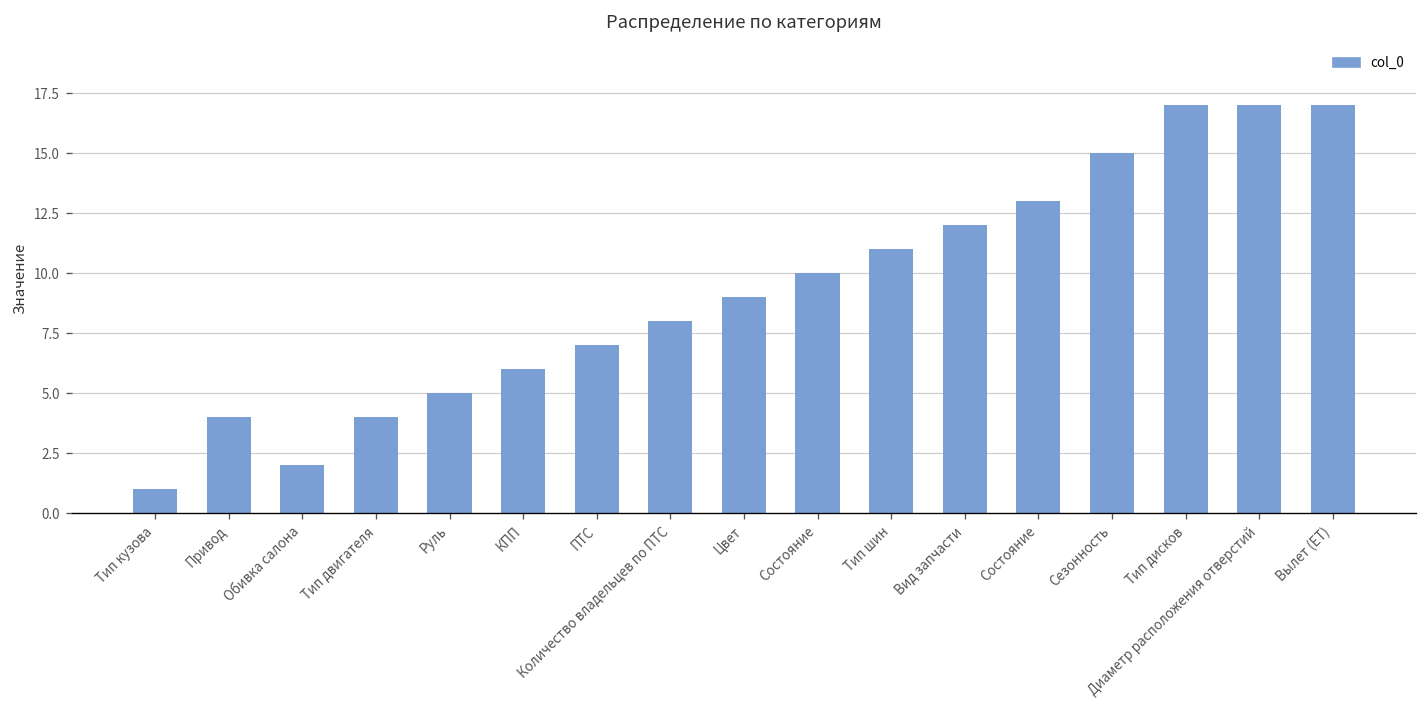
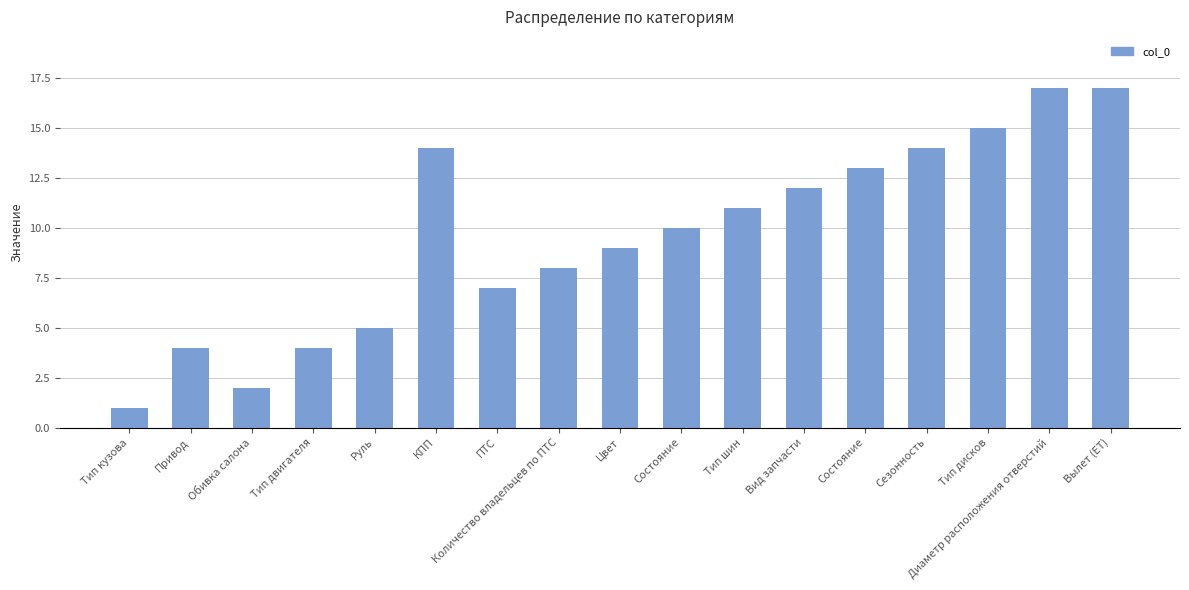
КПП: 6 -> 14
Сезонность: 15 -> 14
Тип дисков: 17 -> 15
